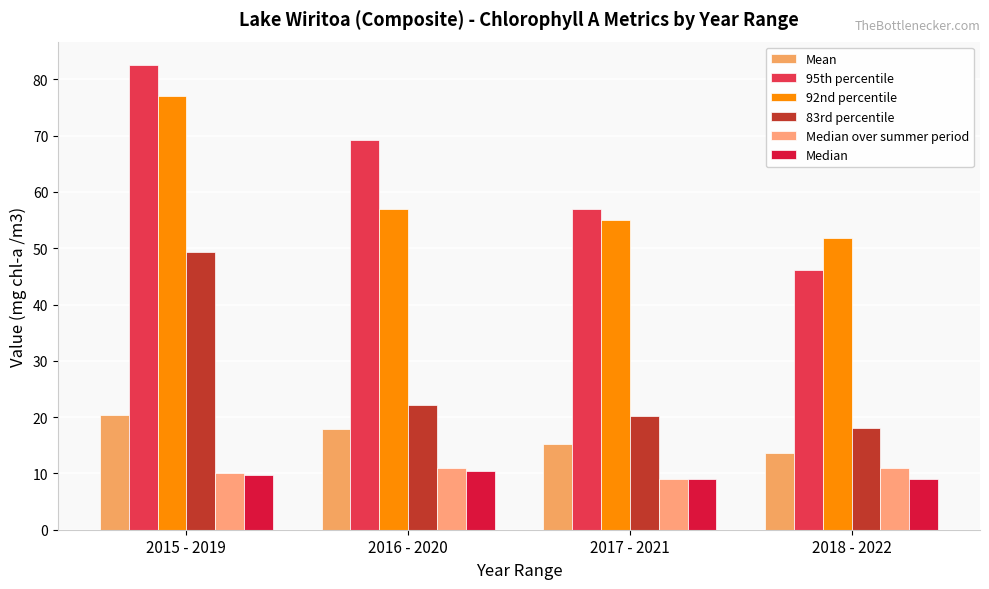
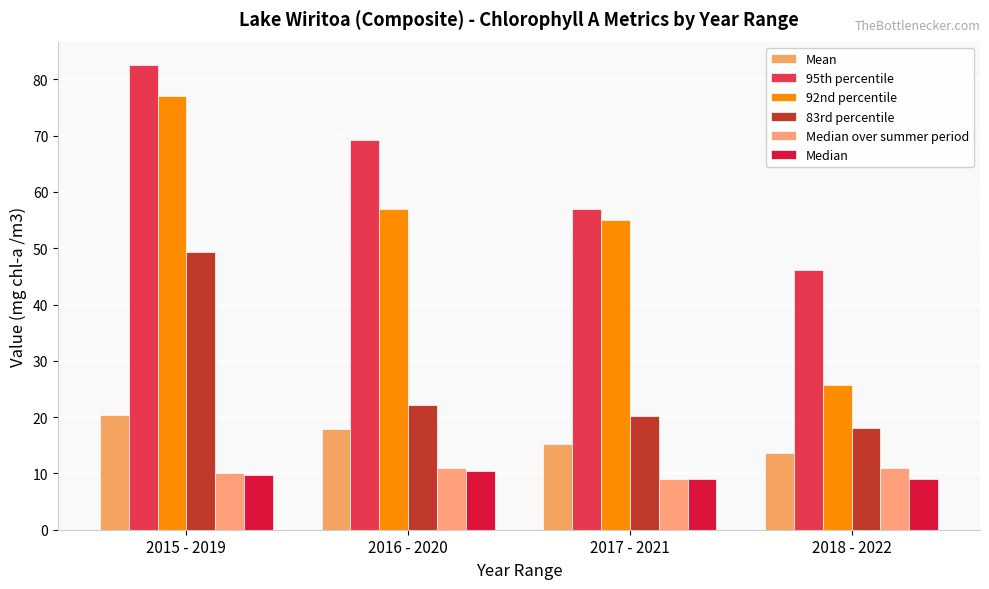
92nd percentile, 2018 - 2022: 52 -> 26
